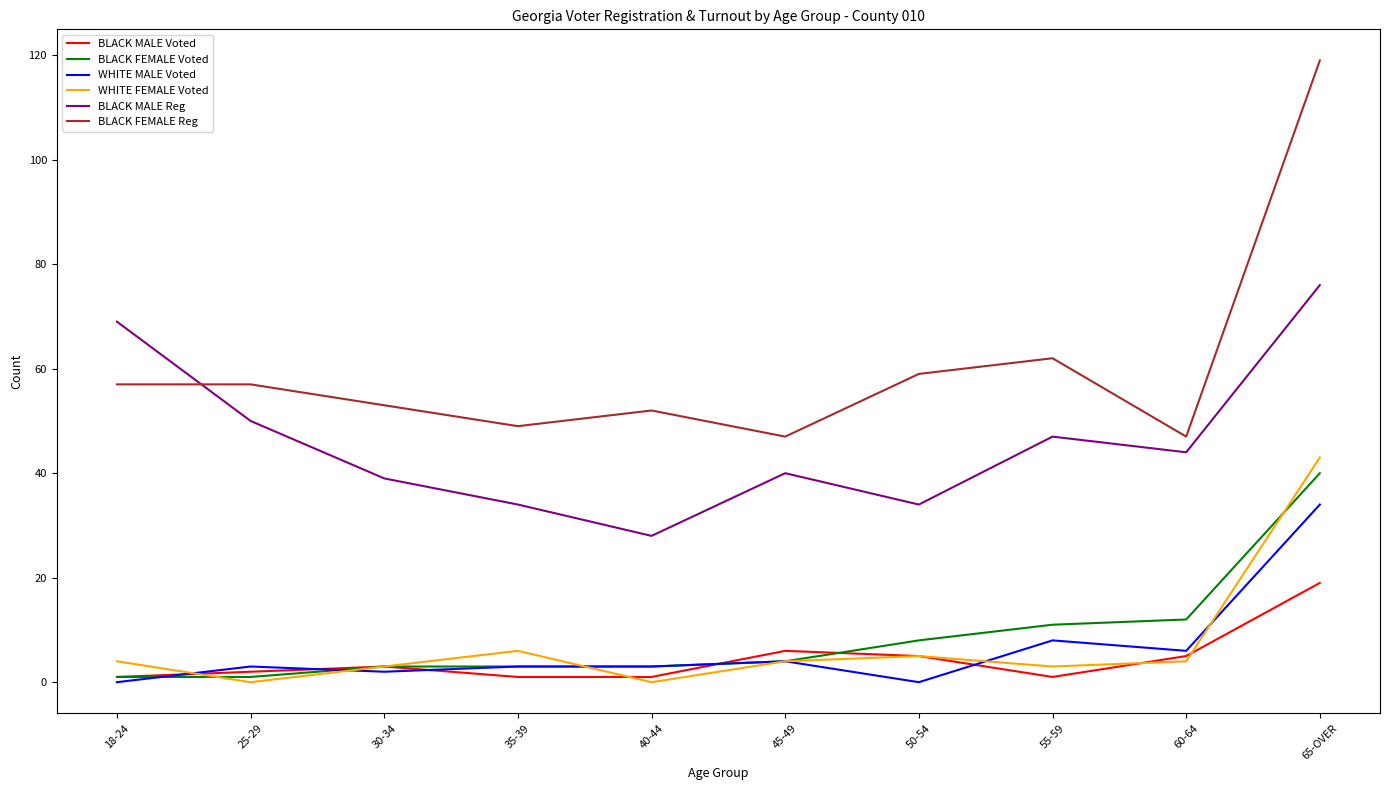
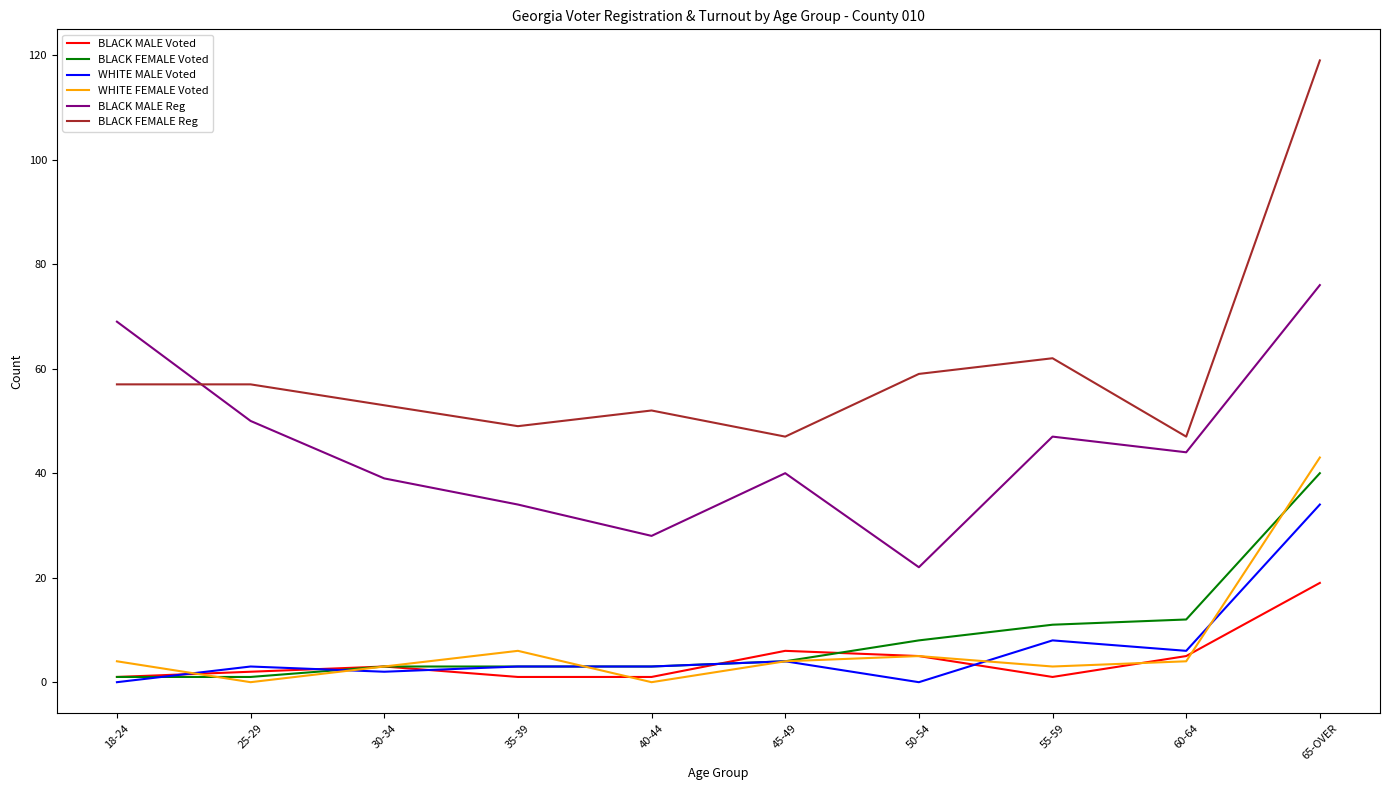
BLACK MALE Reg, 50-54: 34 -> 22
